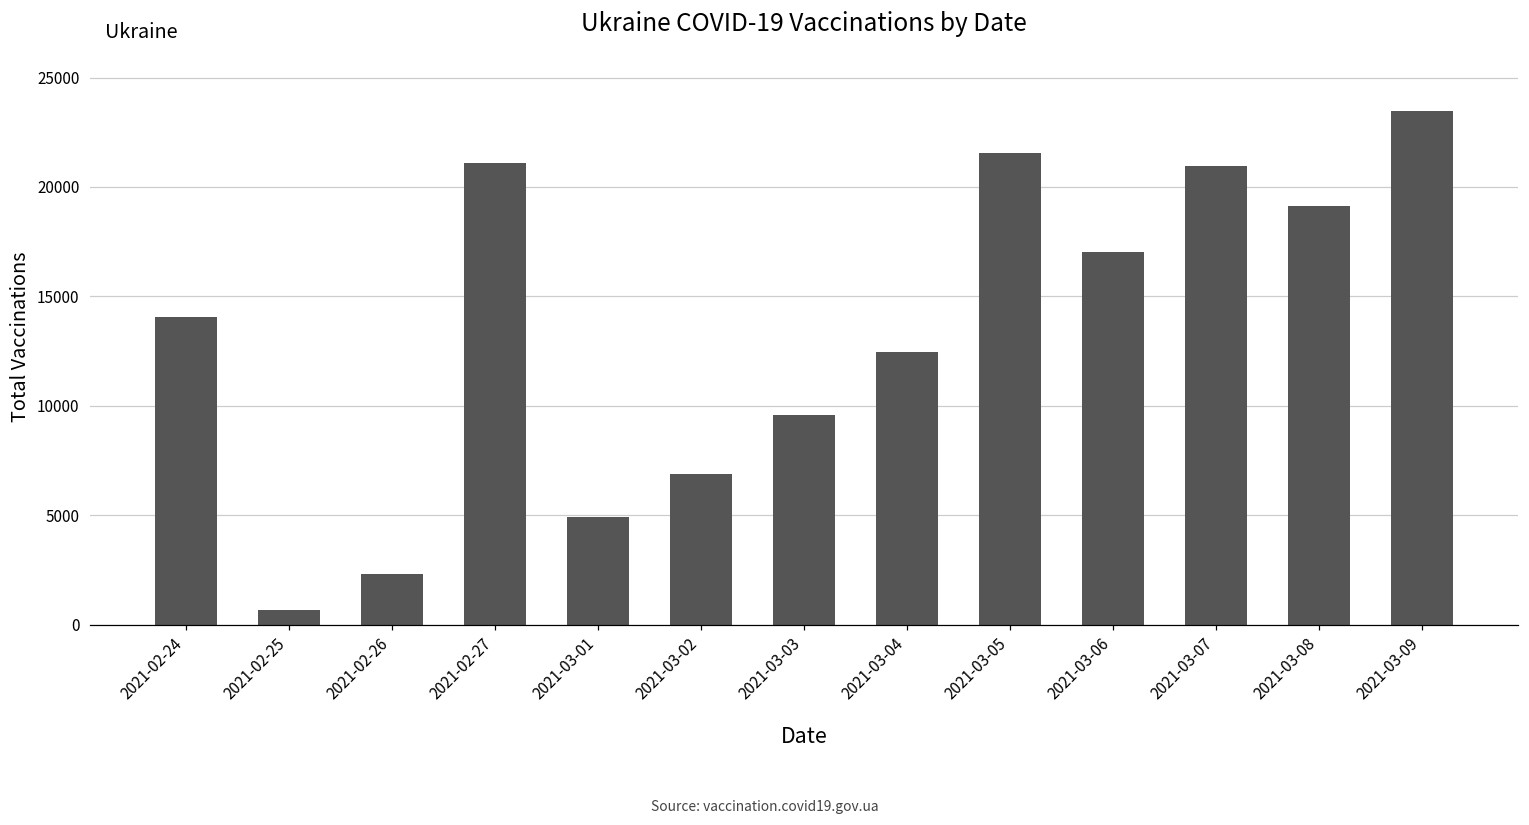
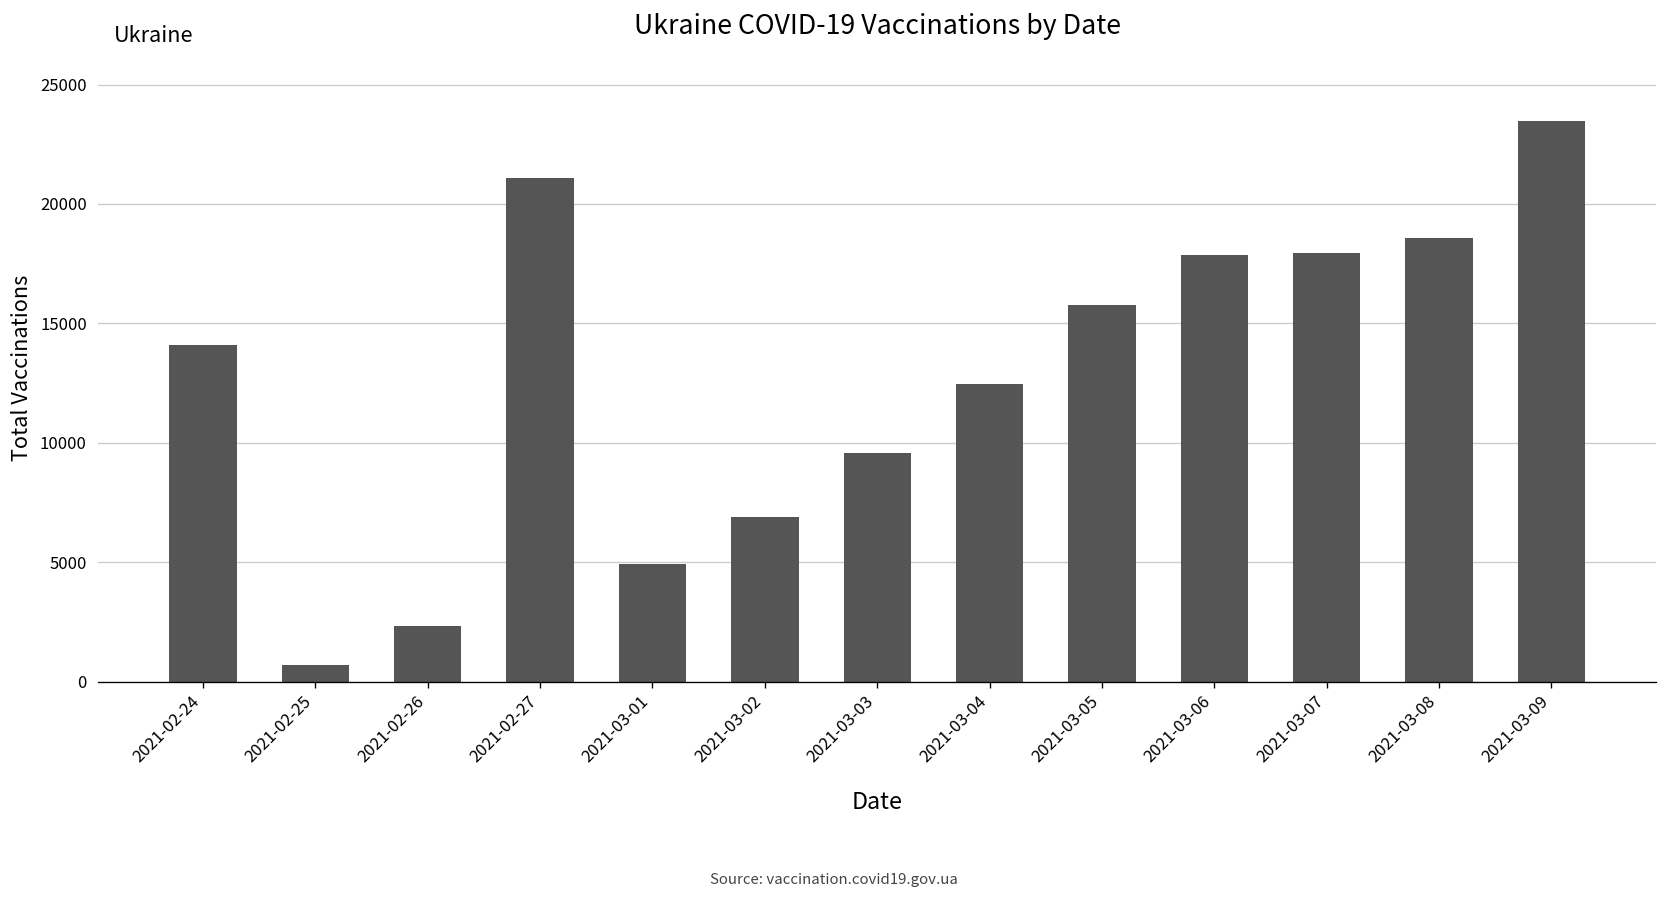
2021-03-05: 21500 -> 15800
2021-03-06: 17000 -> 17800
2021-03-07: 20900 -> 17900
2021-03-08: 19100 -> 18600
